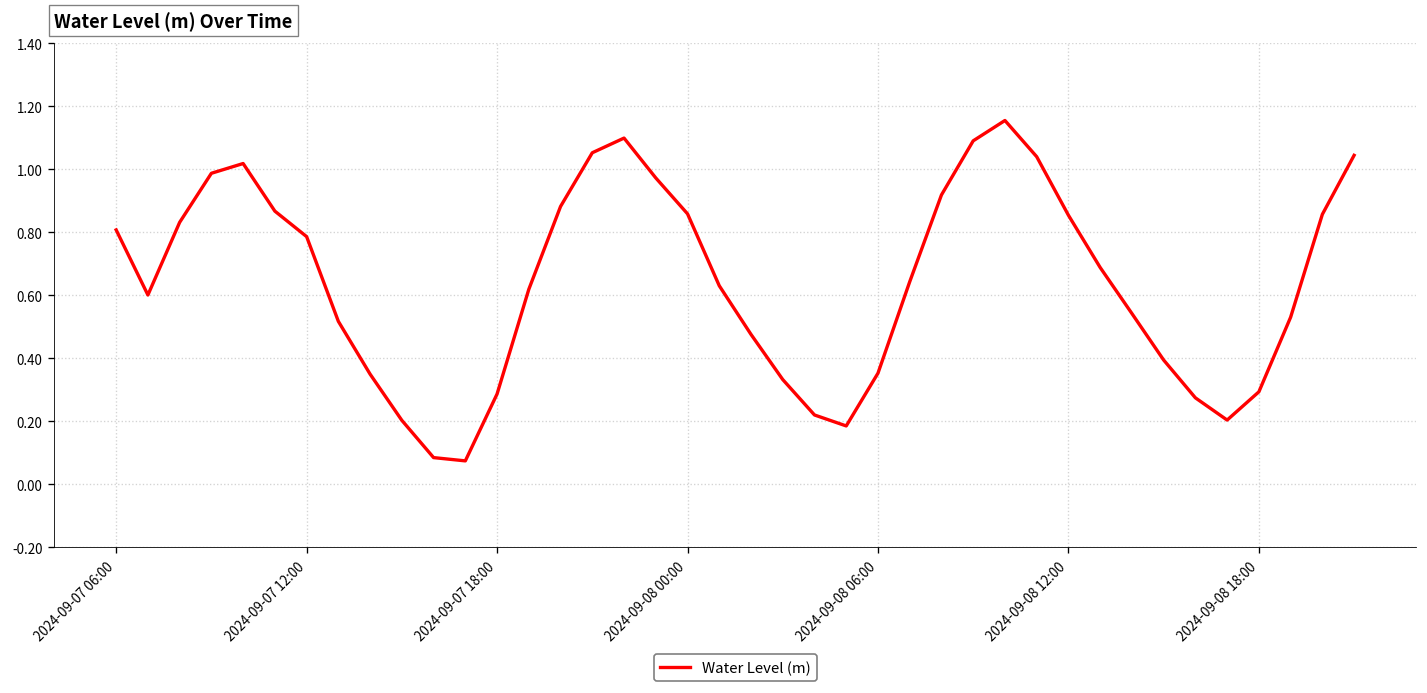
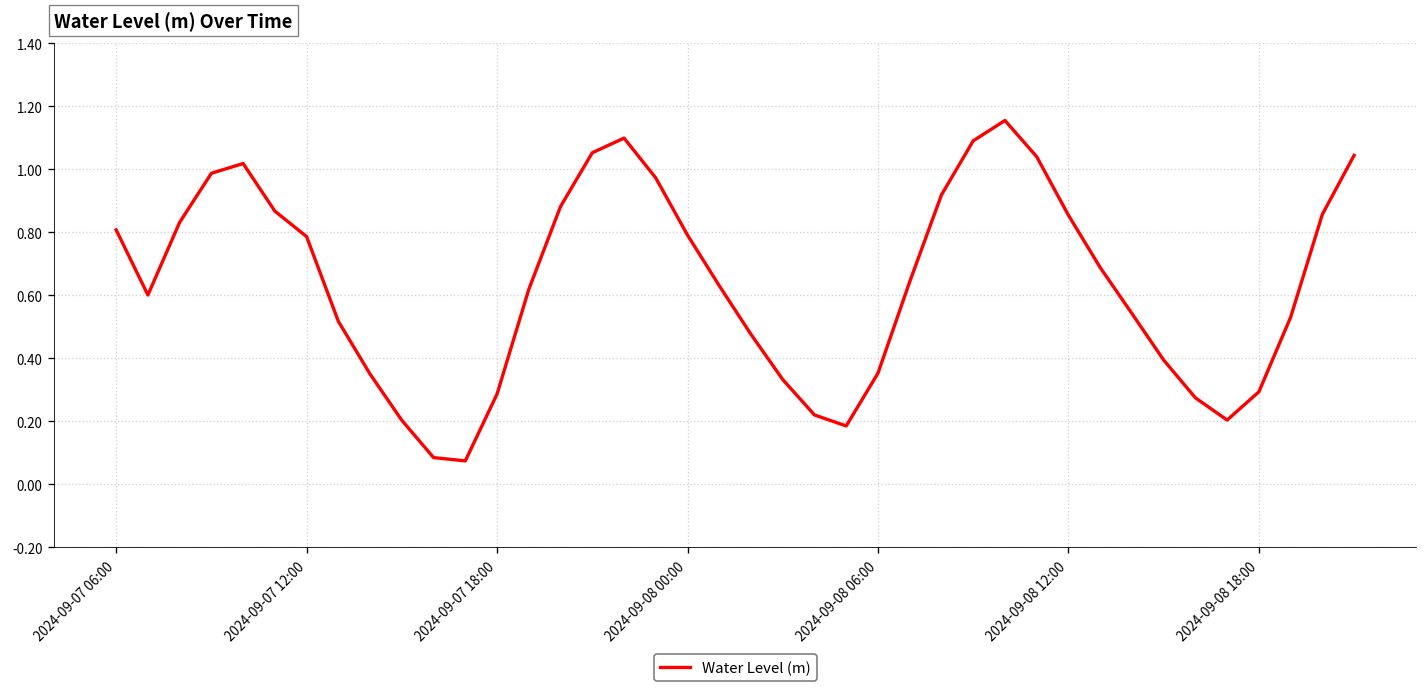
2024-09-08 00:00: 0.86 -> 0.79
